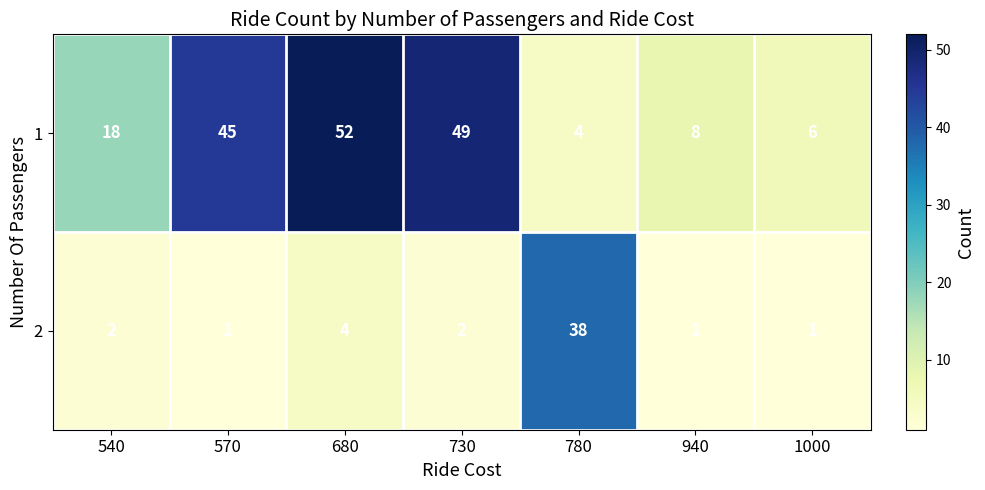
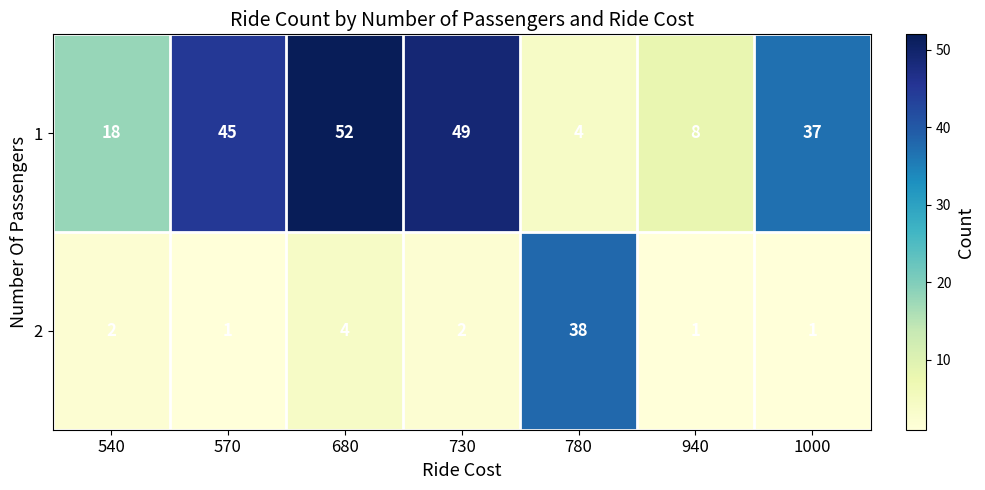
1, 1000: 6 -> 37
